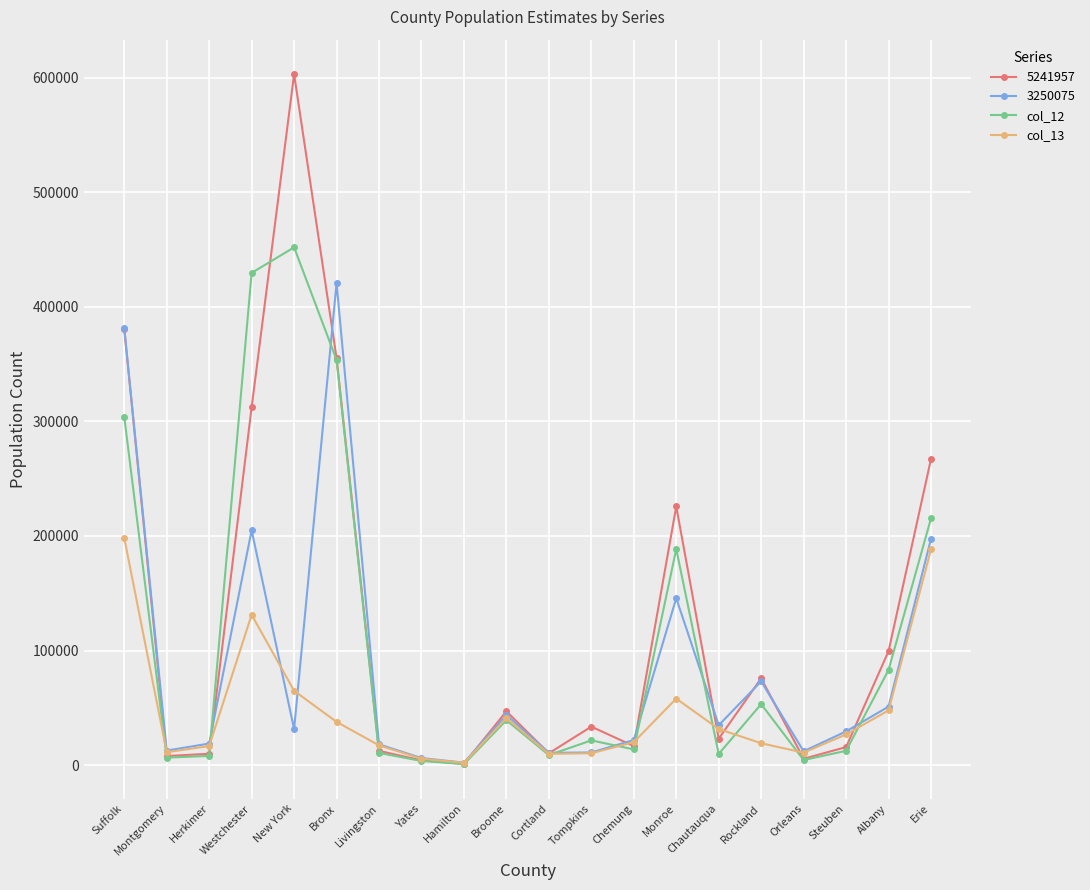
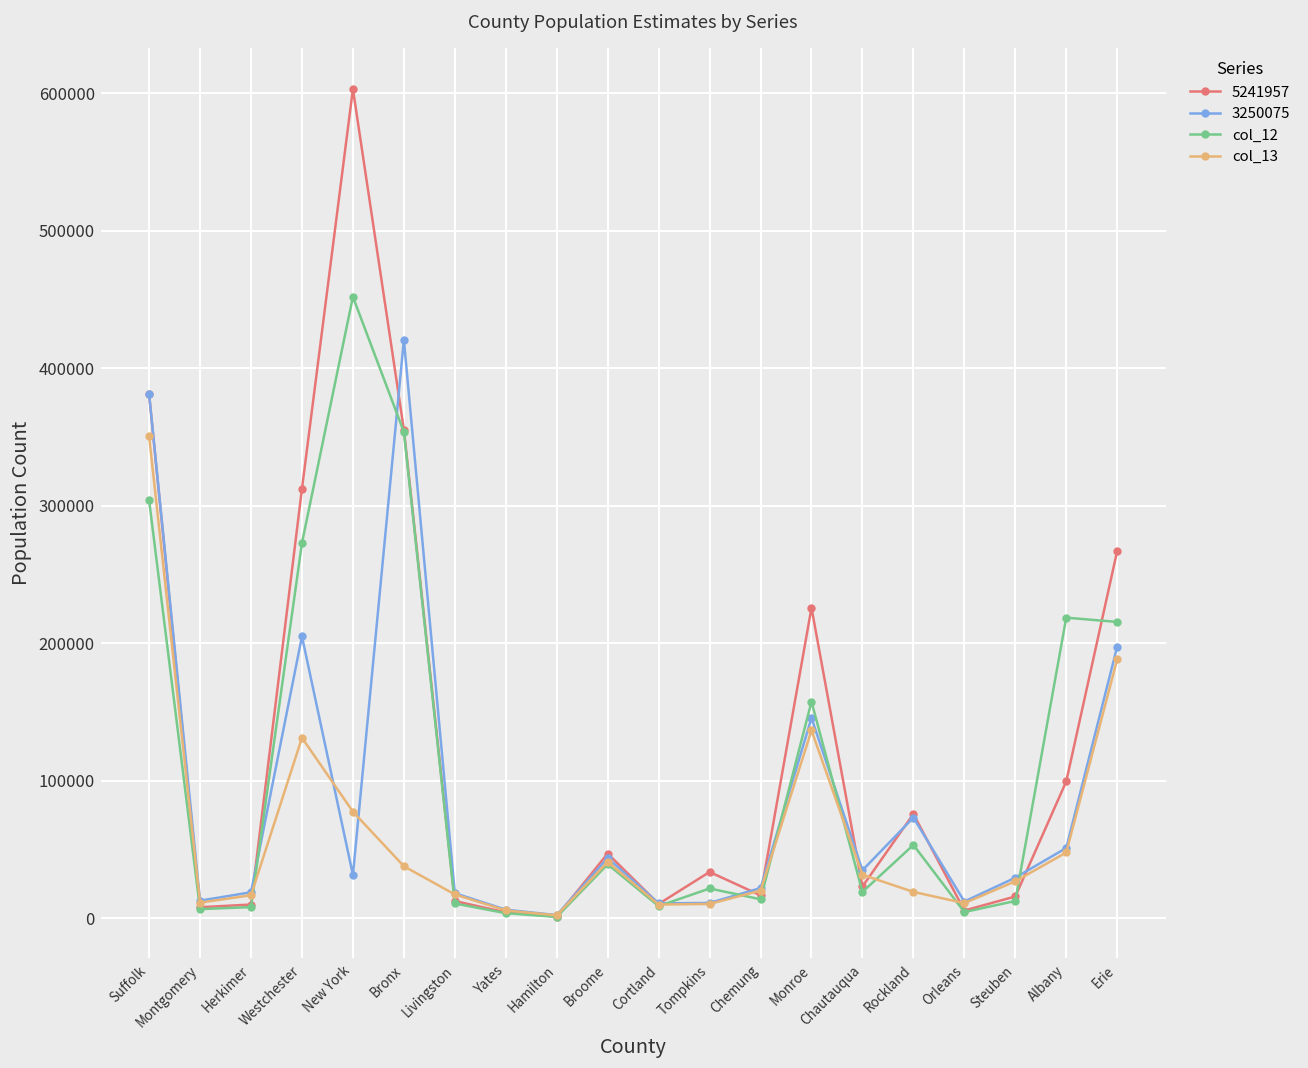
col_13, Suffolk: 198000 -> 351000
col_12, Westchester: 430000 -> 273000
col_13, New York: 65000 -> 77000
col_12, Monroe: 189000 -> 157000
col_13, Monroe: 58000 -> 137000
col_12, Chautauqua: 10000 -> 19000
col_12, Albany: 83000 -> 219000
